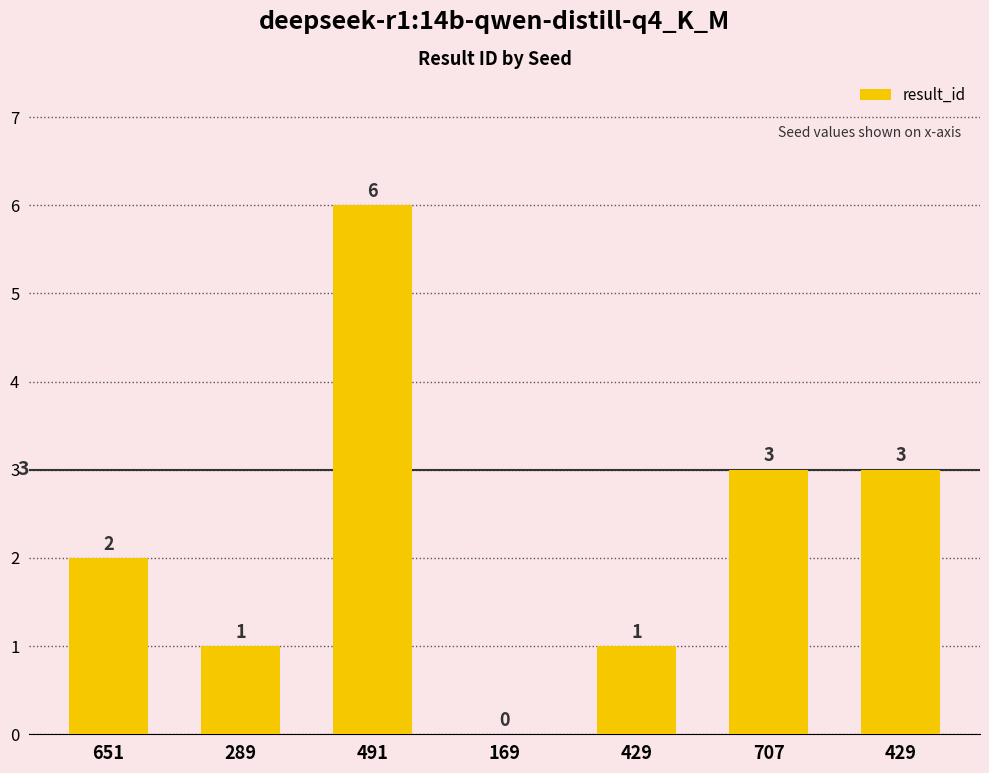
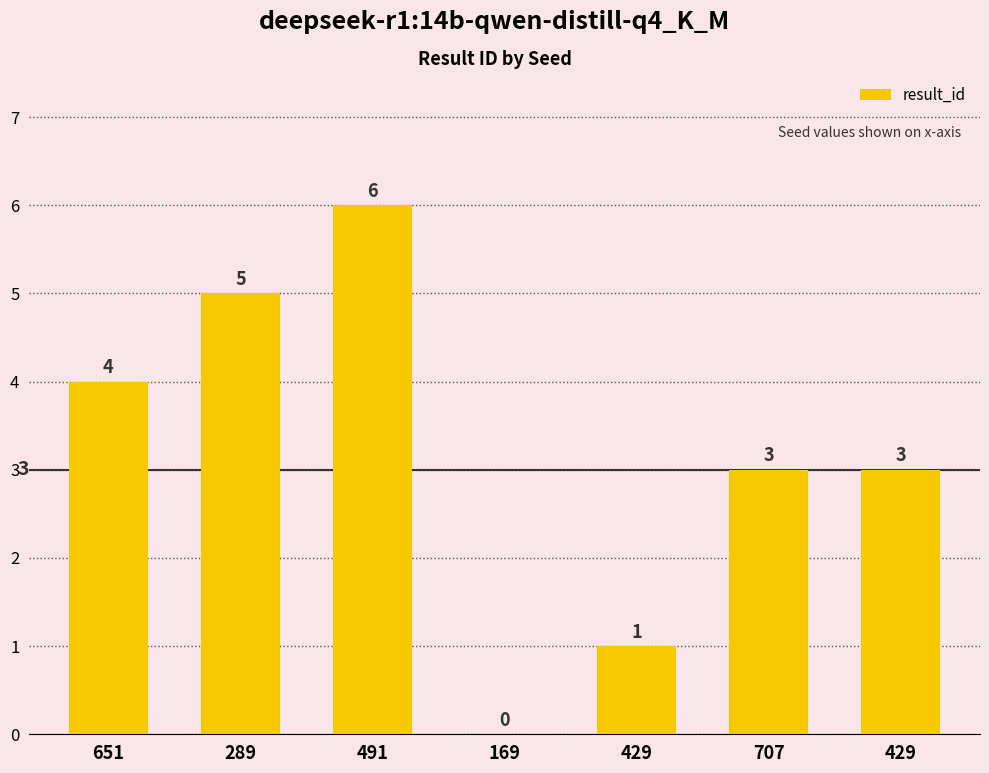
651: 2 -> 4
289: 1 -> 5
